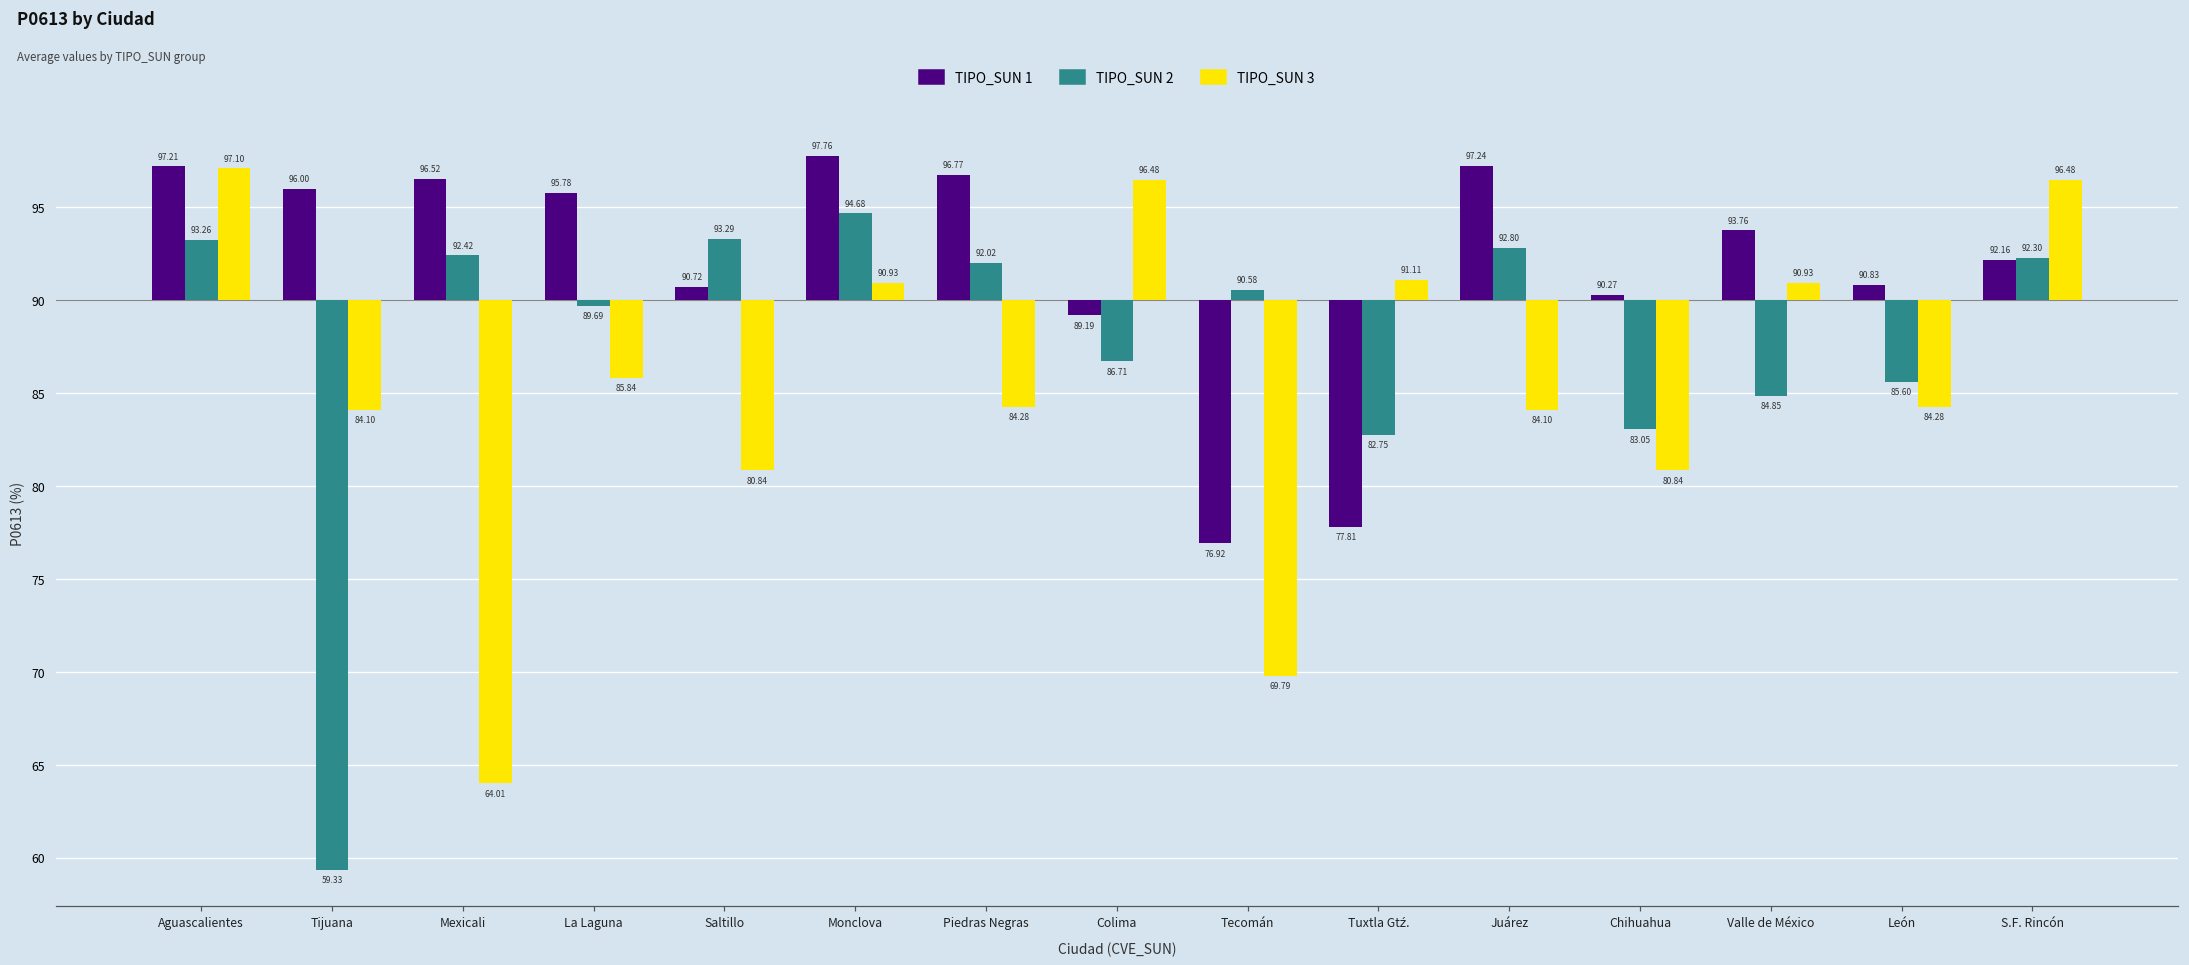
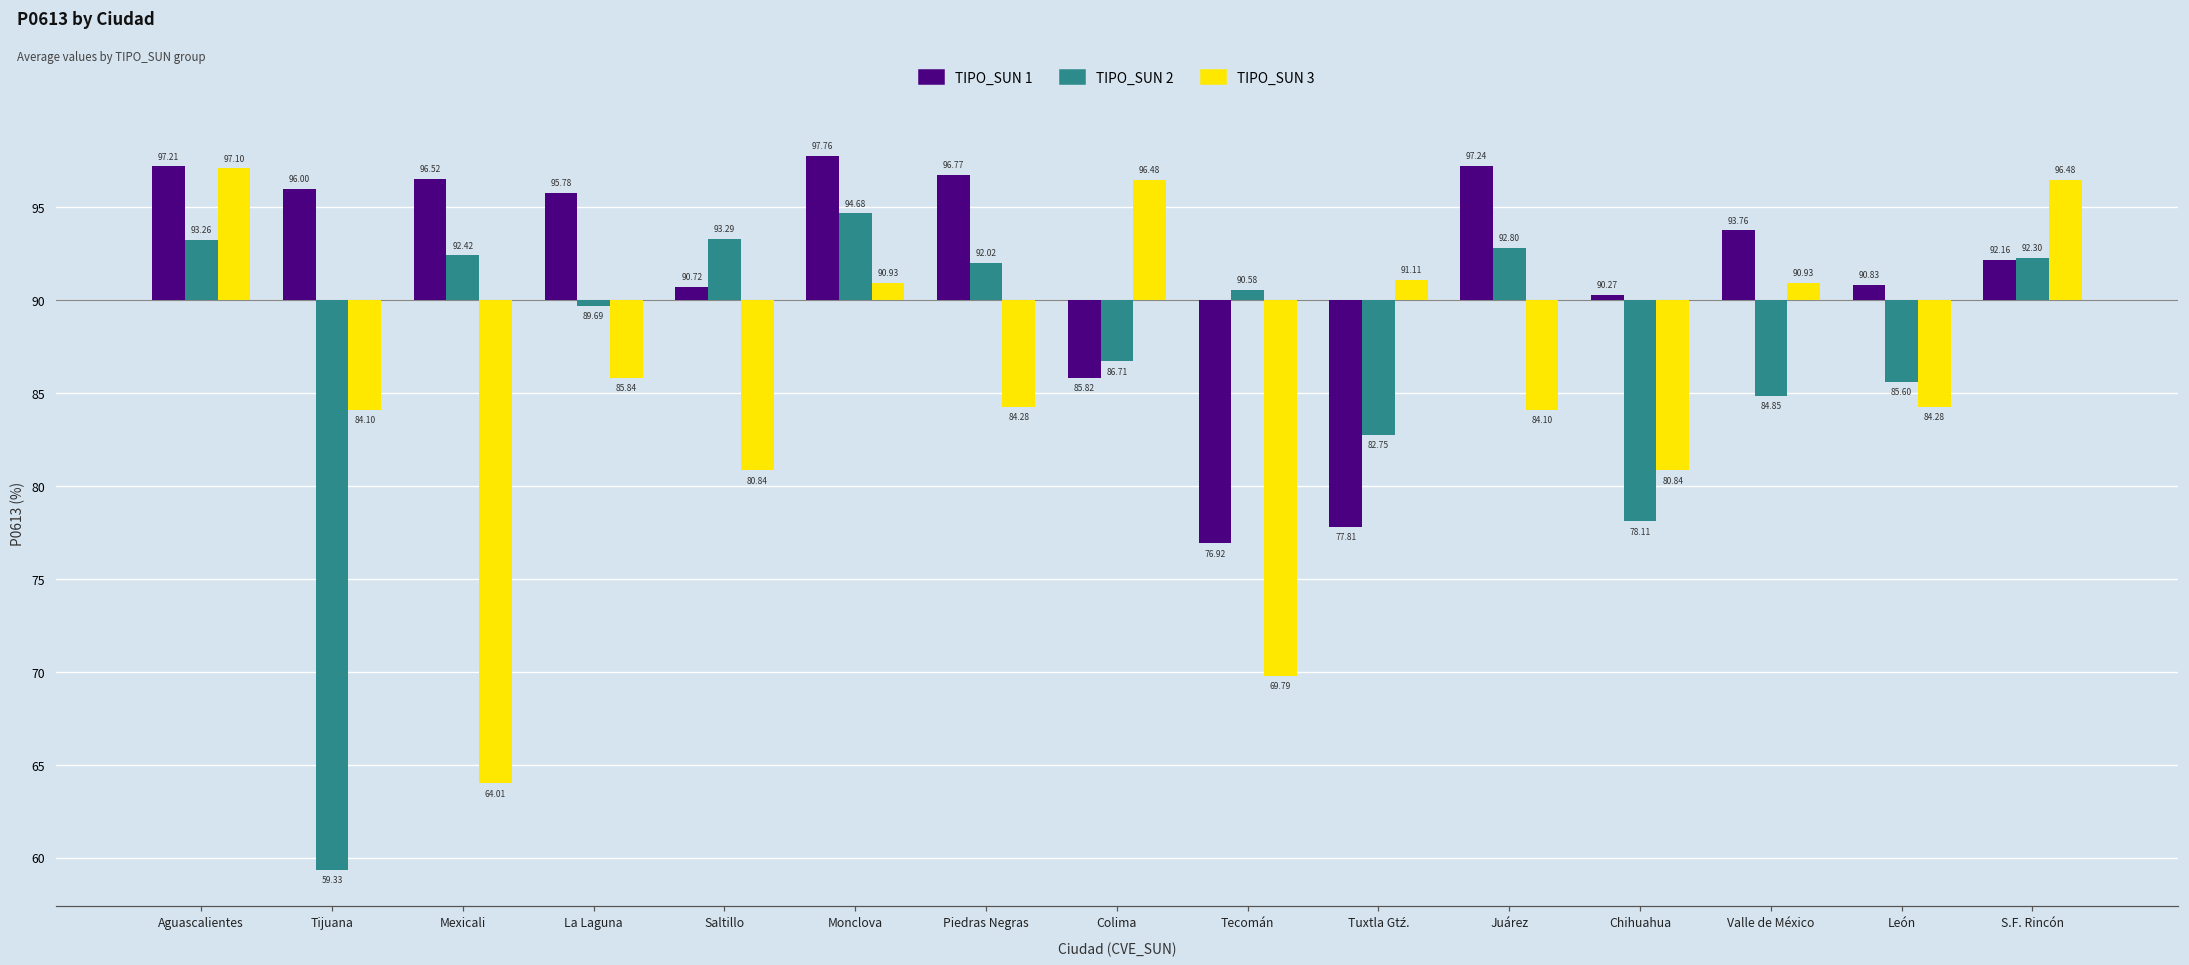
TIPO_SUN 1, Colima: 89.19 -> 85.82
TIPO_SUN 2, Chihuahua: 83.05 -> 78.11
